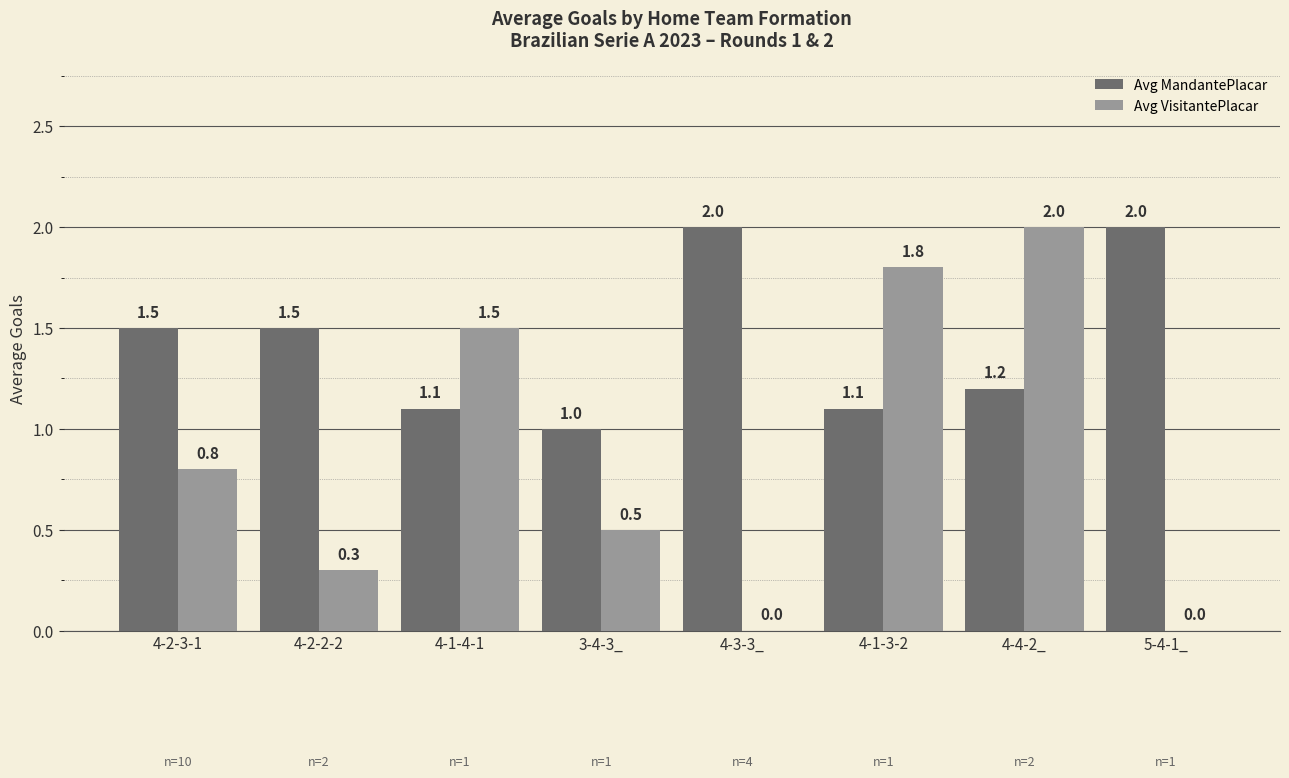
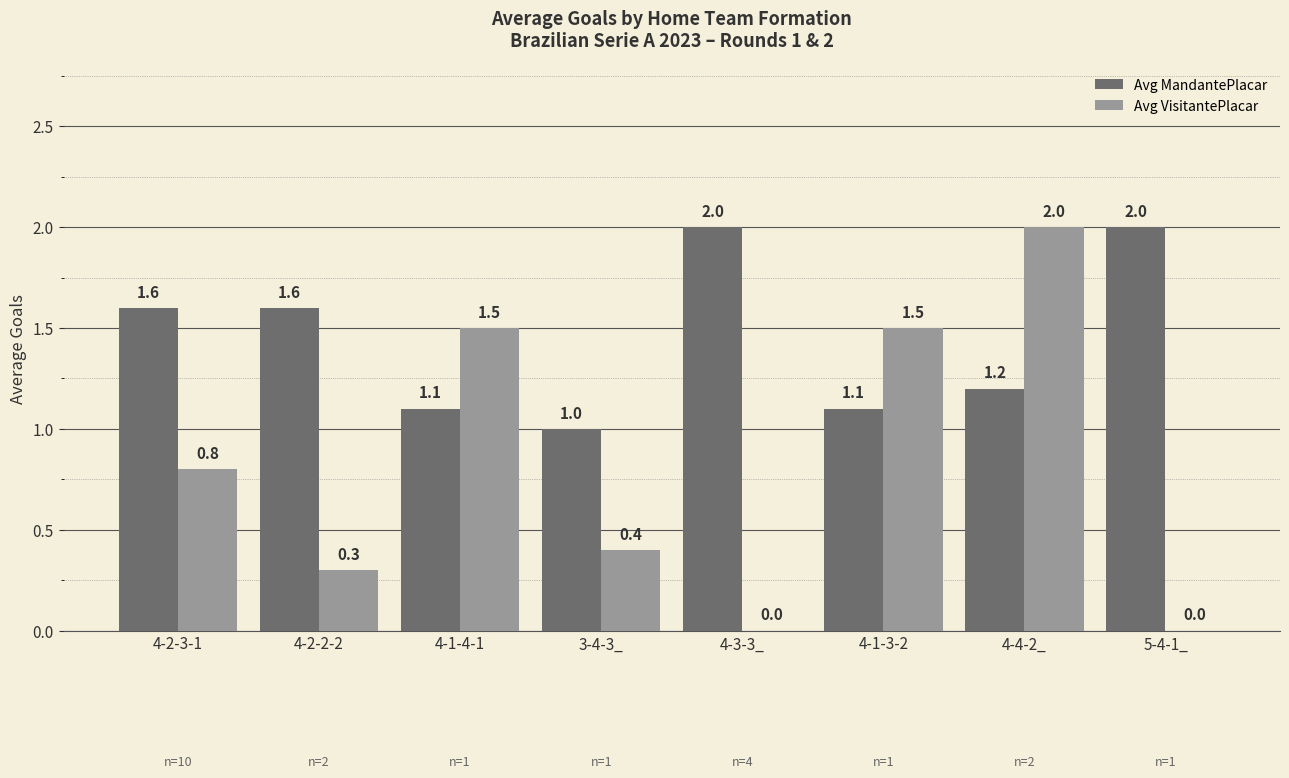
Avg MandantePlacar, 4-2-3-1: 1.5 -> 1.6
Avg MandantePlacar, 4-2-2-2: 1.5 -> 1.6
Avg VisitantePlacar, 3-4-3_: 0.5 -> 0.4
Avg VisitantePlacar, 4-1-3-2: 1.8 -> 1.5
